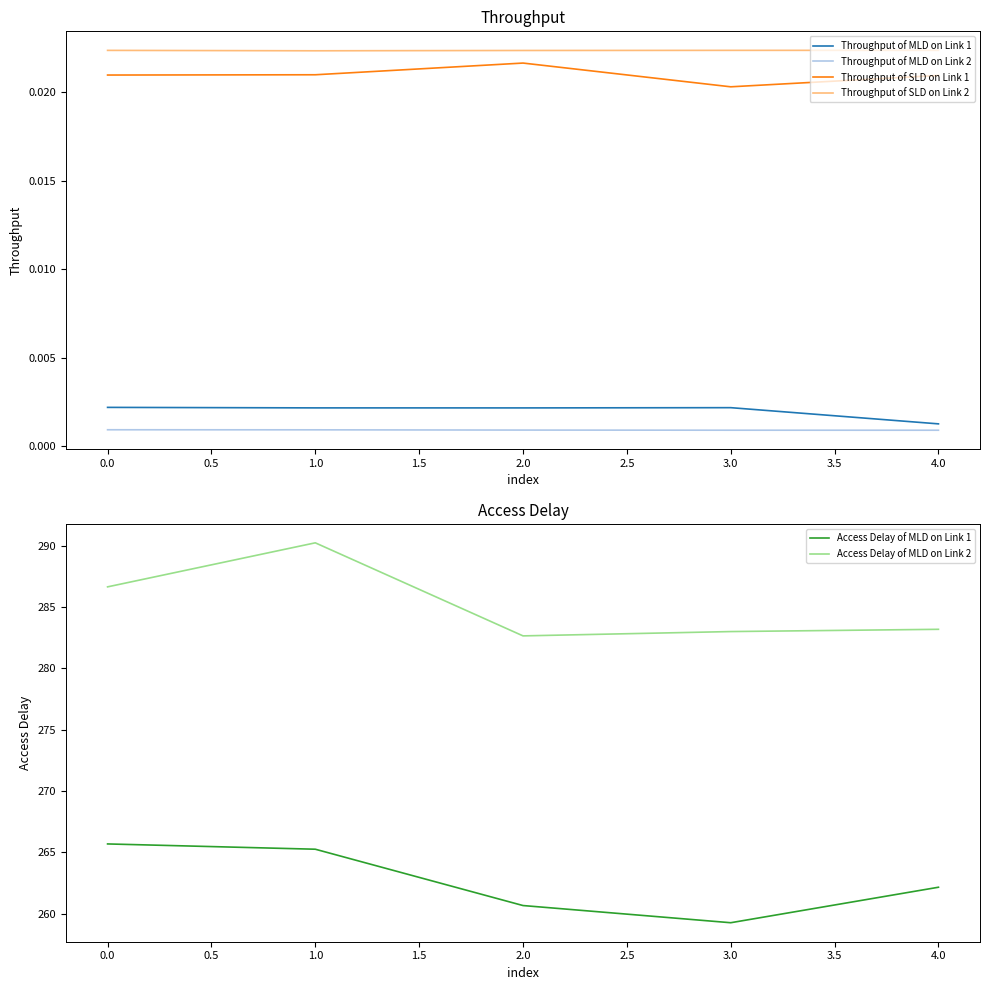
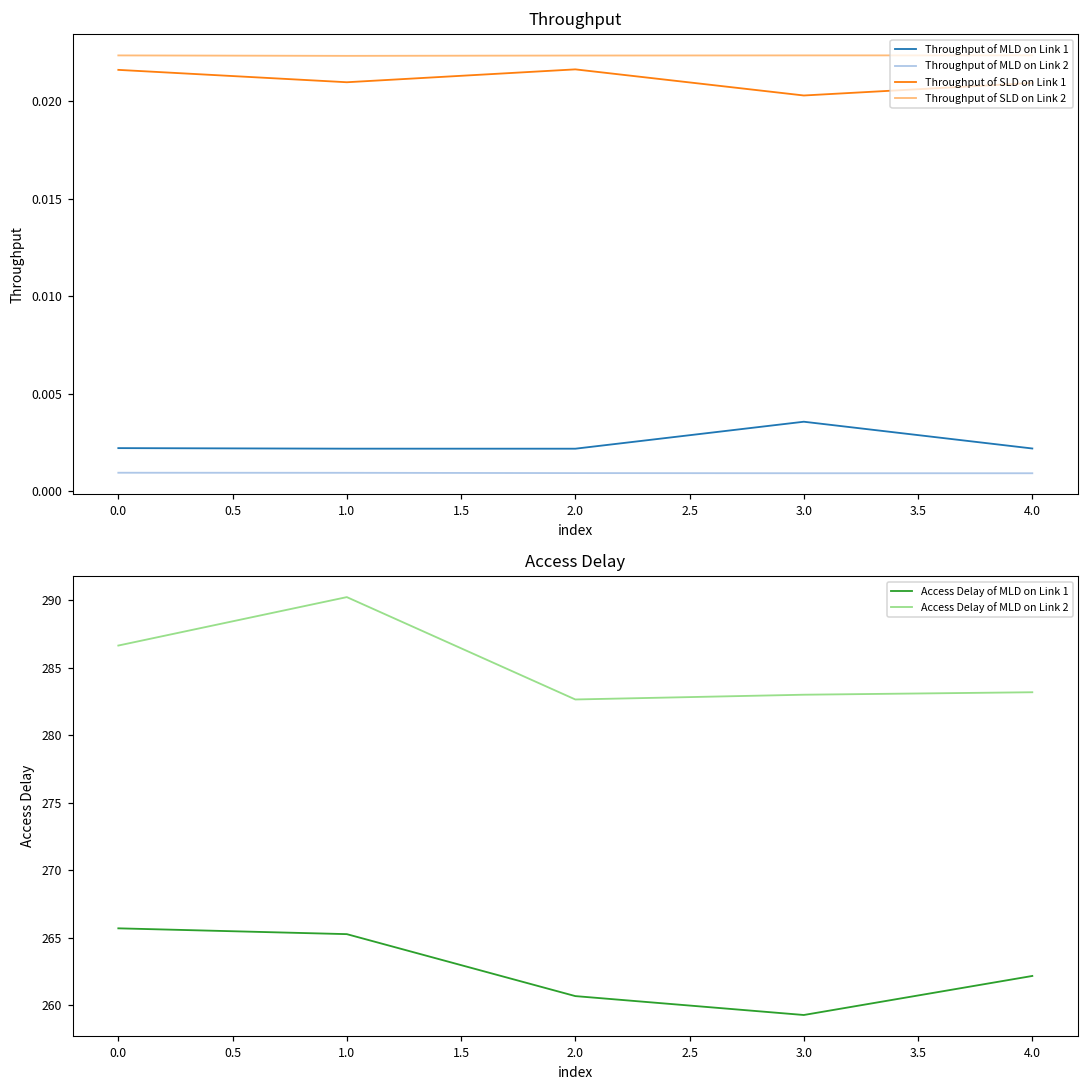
Throughput, Throughput of SLD on Link 1, 0.0: 0.0210 -> 0.0216
Throughput, Throughput of MLD on Link 1, 3.0: 0.0022 -> 0.0036
Throughput, Throughput of MLD on Link 1, 4.0: 0.0013 -> 0.0022
